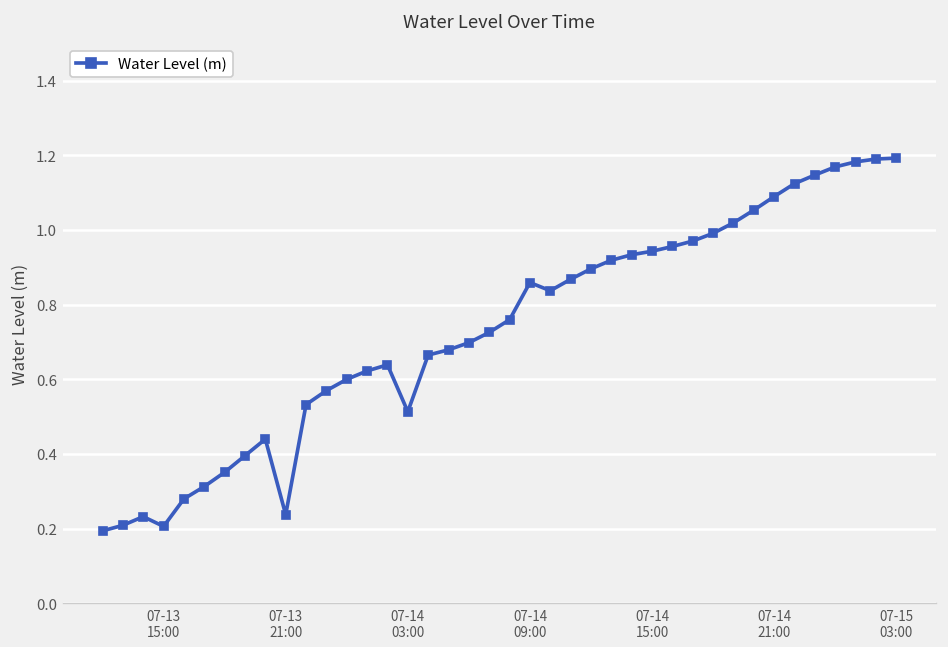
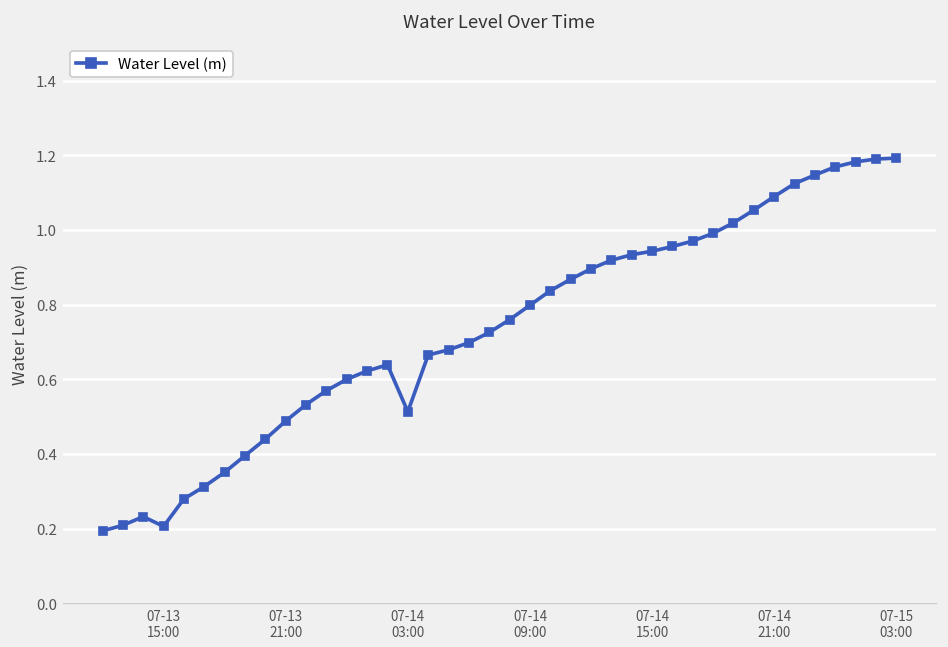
07-13 21:00: 0.24 -> 0.49
07-14 09:00: 0.86 -> 0.80
